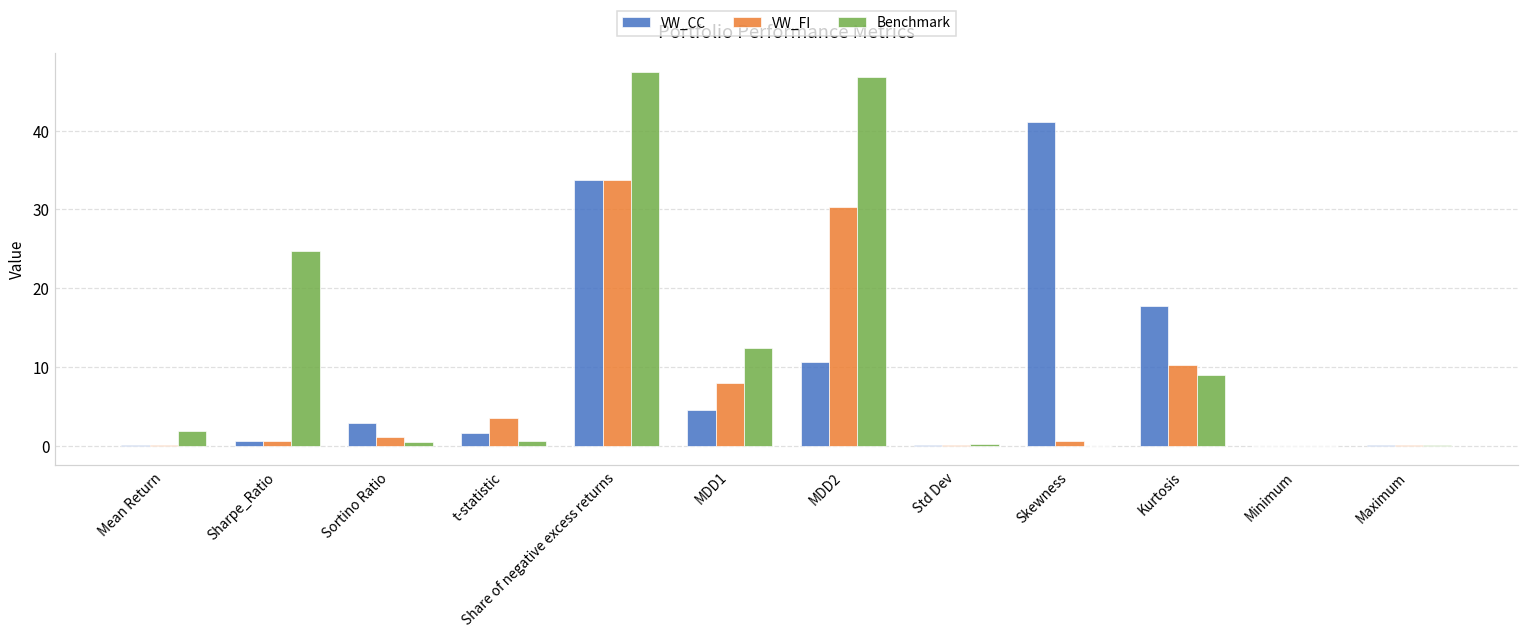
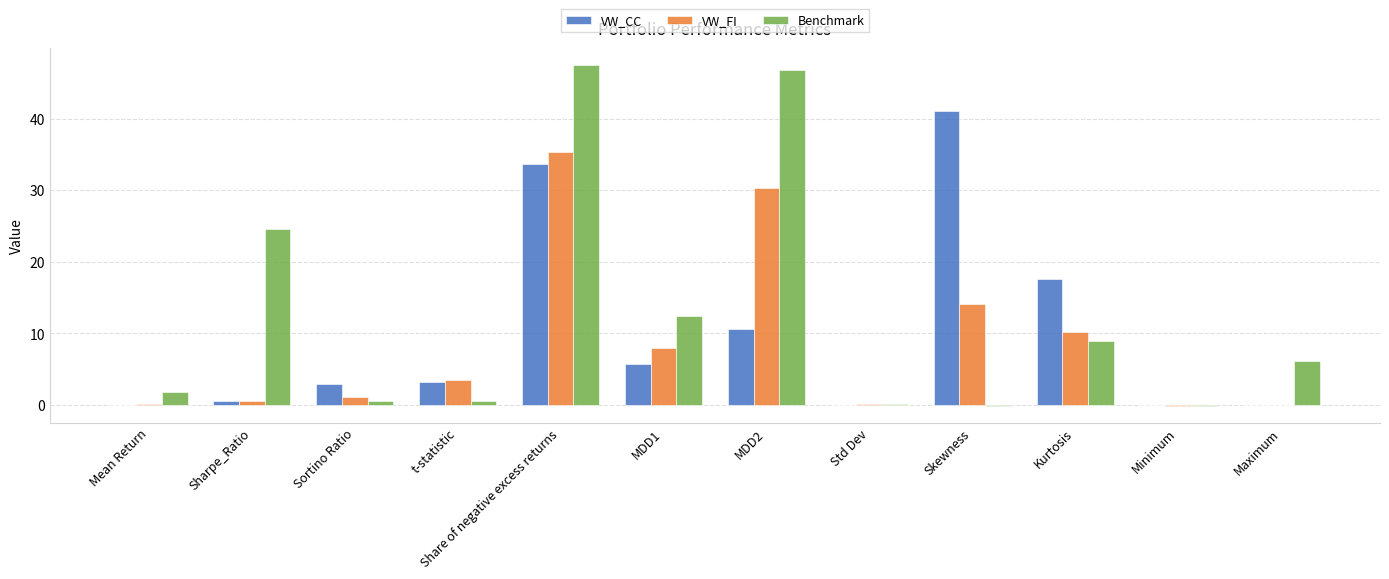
VW_CC, t-statistic: 2 -> 3
VW_FI, Share of negative excess returns: 34 -> 35
VW_CC, MDD1: 4 -> 6
VW_FI, Skewness: 1 -> 14
Benchmark, Maximum: 0 -> 6
